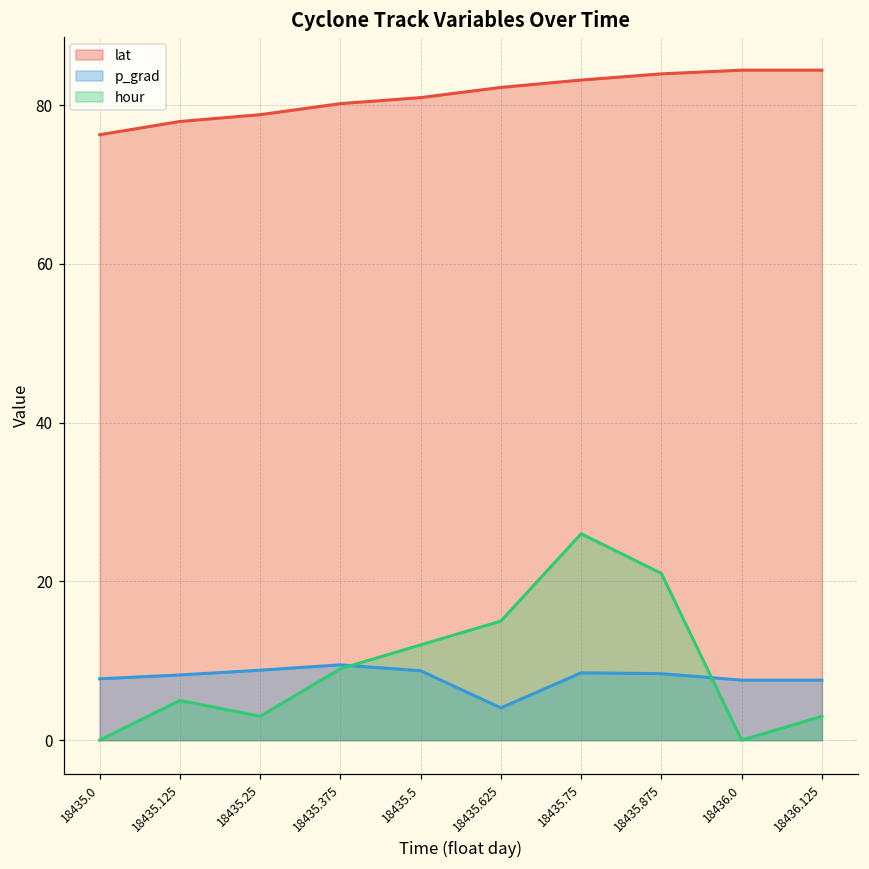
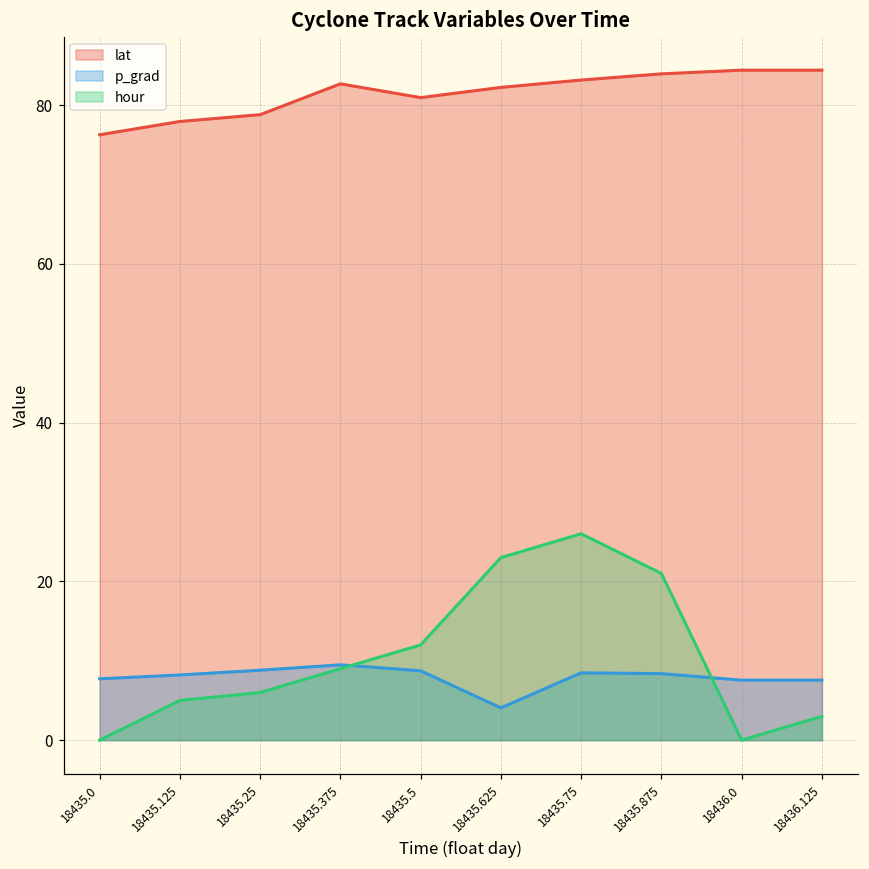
hour, 18435.25: 3 -> 6
lat, 18435.375: 80 -> 83
hour, 18435.625: 15 -> 23
